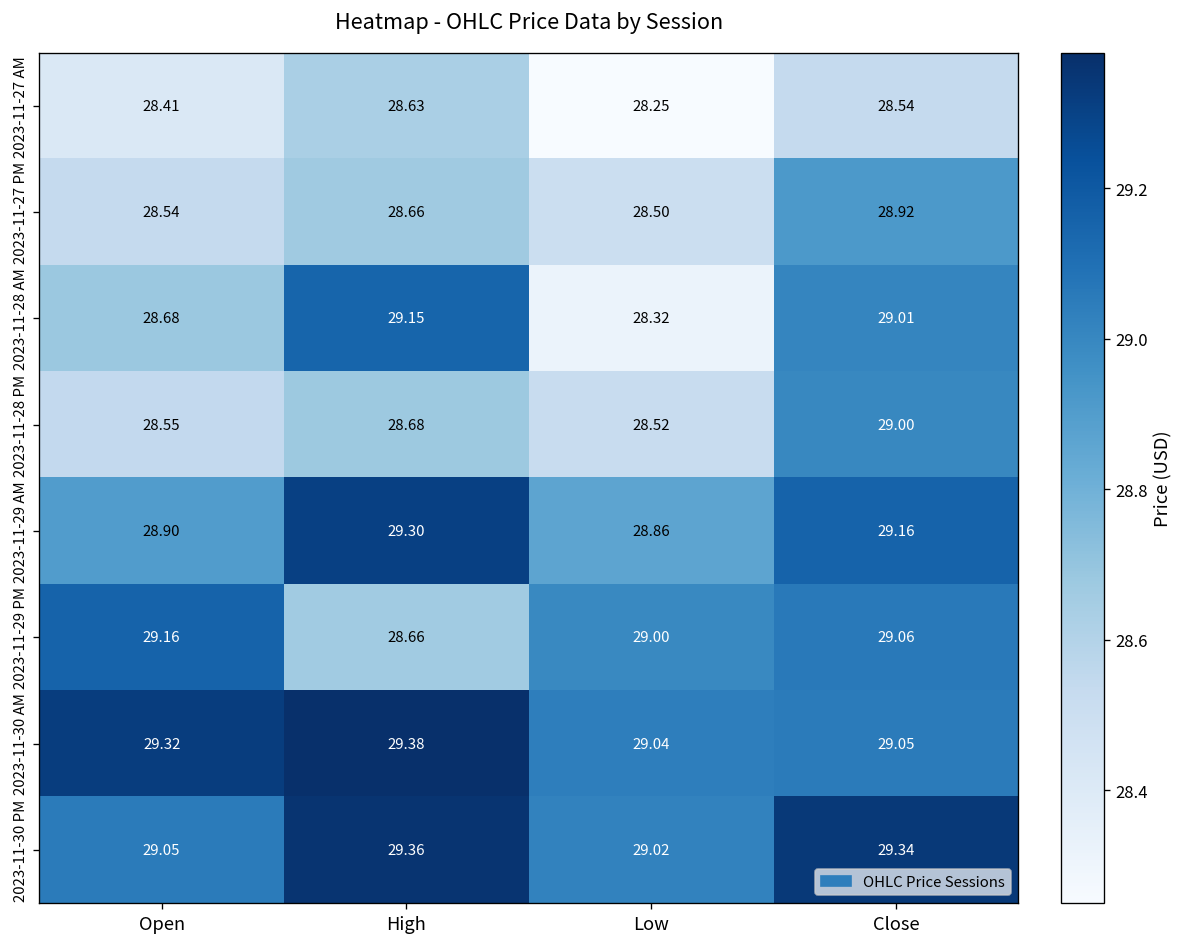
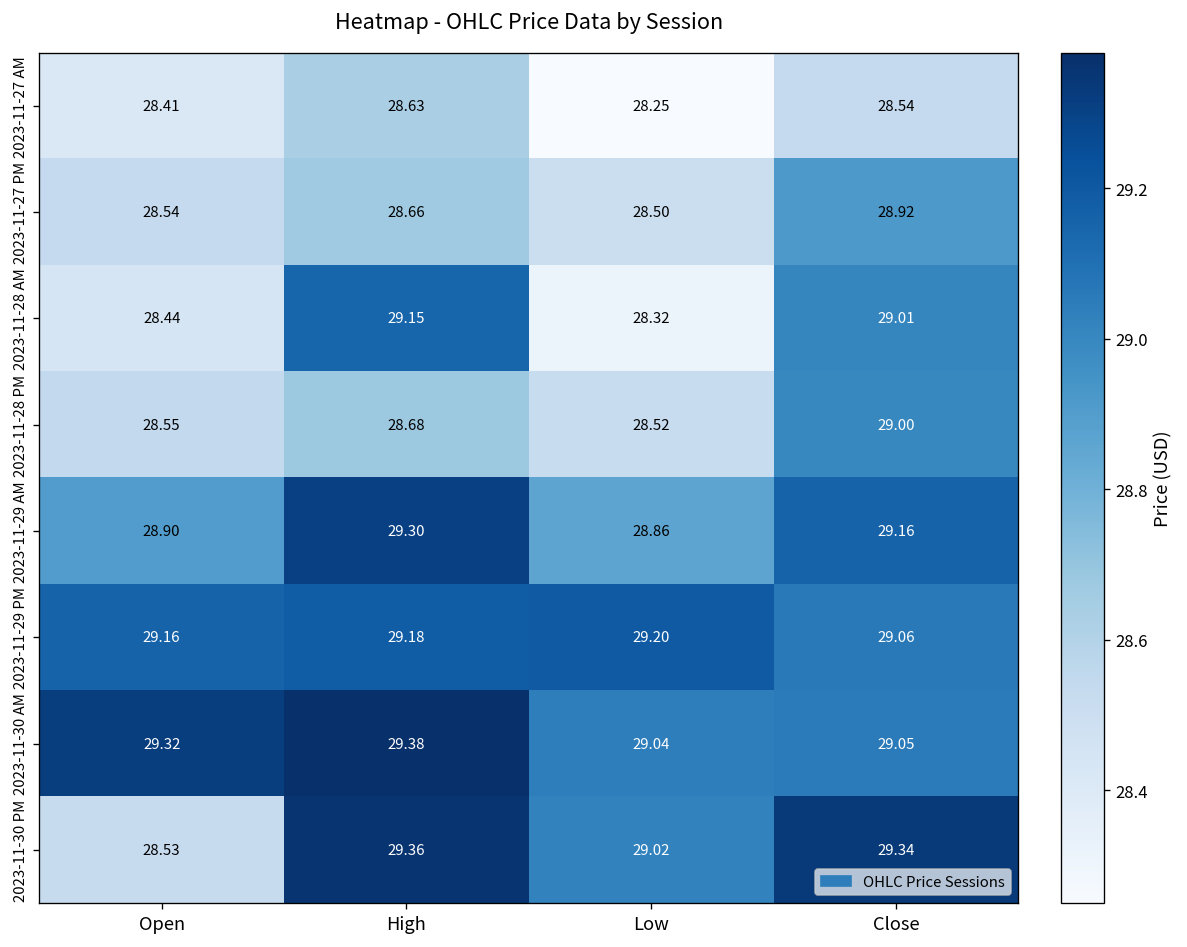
2023-11-28 AM, Open: 28.68 -> 28.44
2023-11-29 PM, High: 28.66 -> 29.18
2023-11-29 PM, Low: 29.00 -> 29.20
2023-11-30 PM, Open: 29.05 -> 28.53
